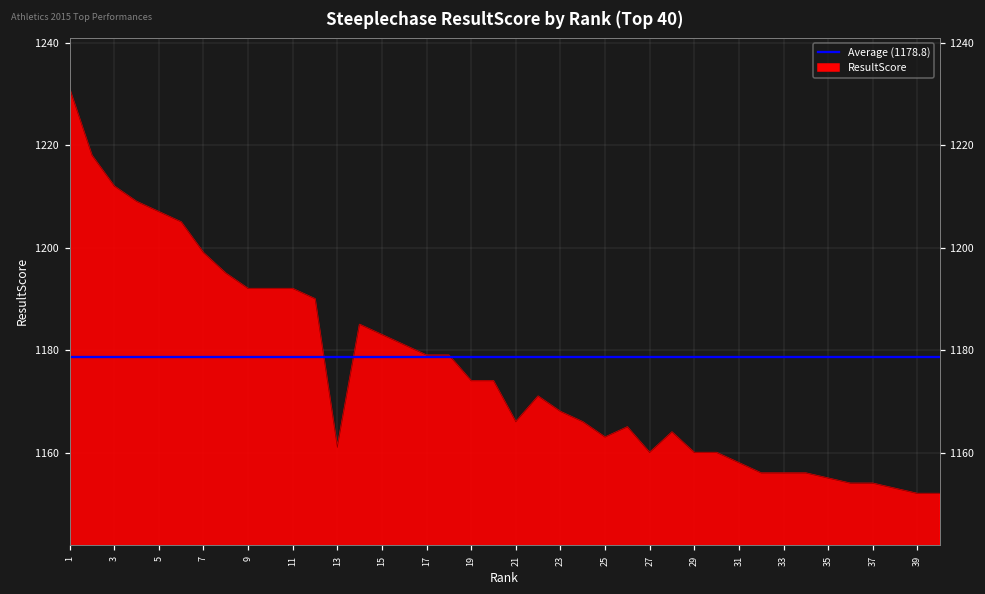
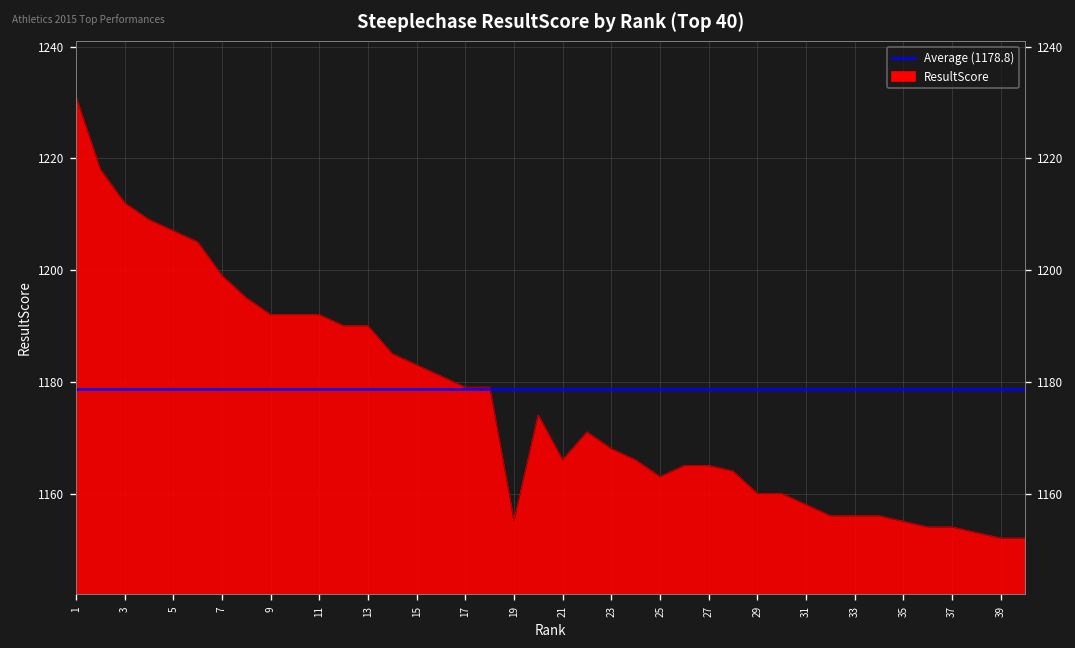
13: 1161 -> 1190
19: 1174 -> 1155
27: 1160 -> 1165
